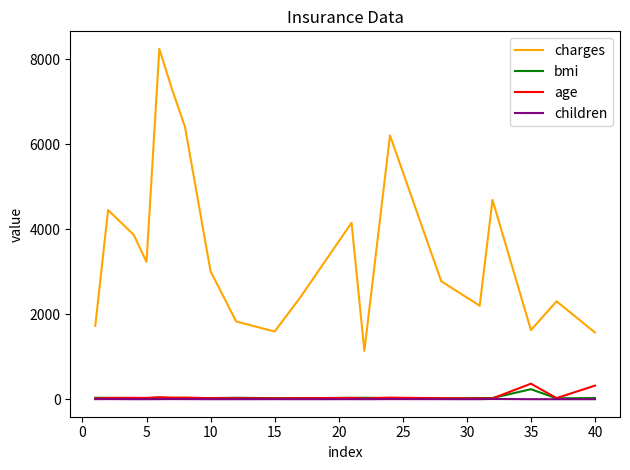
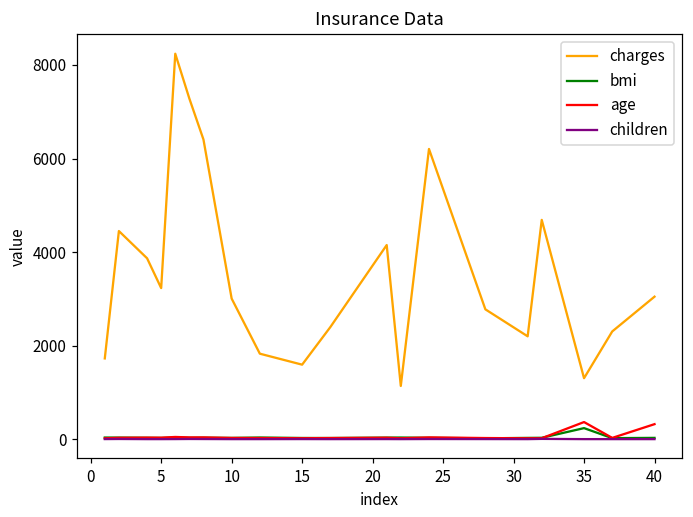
charges, 35: 1600 -> 1300
charges, 40: 1600 -> 3000
